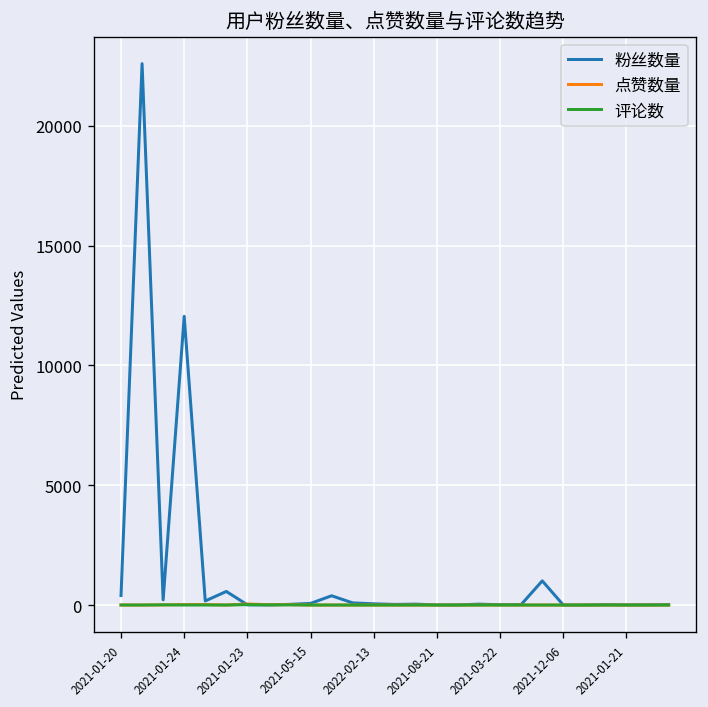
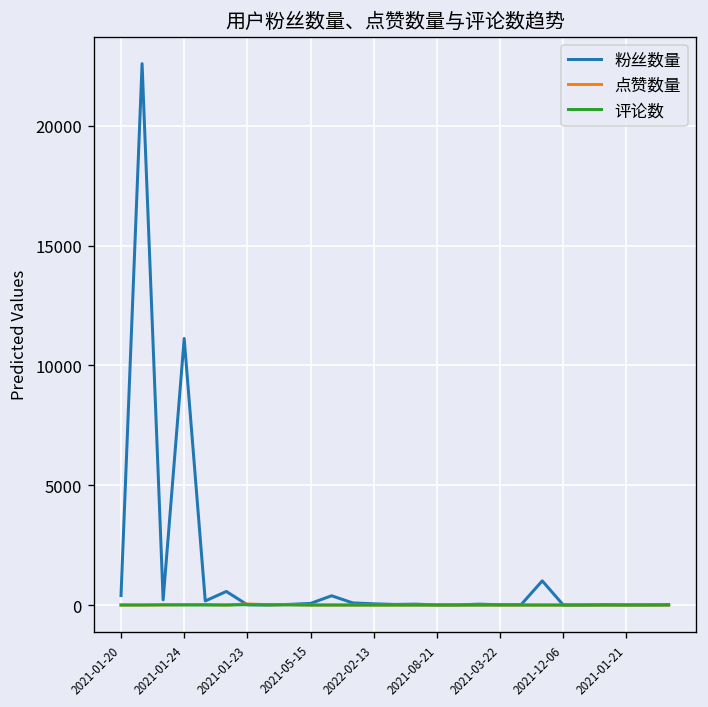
粉丝数量, 2021-01-24: 12100 -> 11100
